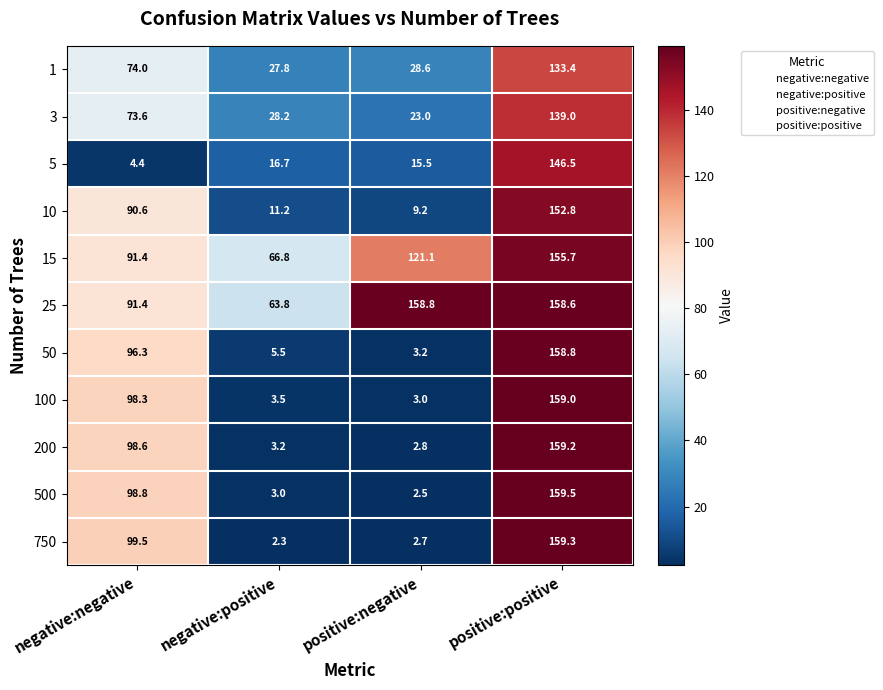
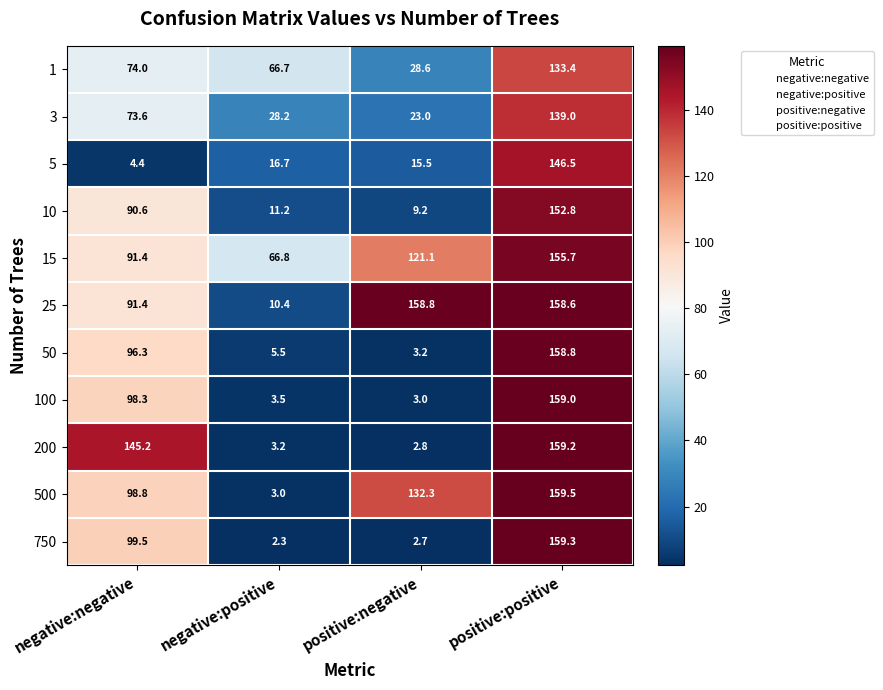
1, negative:positive: 27.8 -> 66.7
25, negative:positive: 63.8 -> 10.4
200, negative:negative: 98.6 -> 145.2
500, positive:negative: 2.5 -> 132.3
